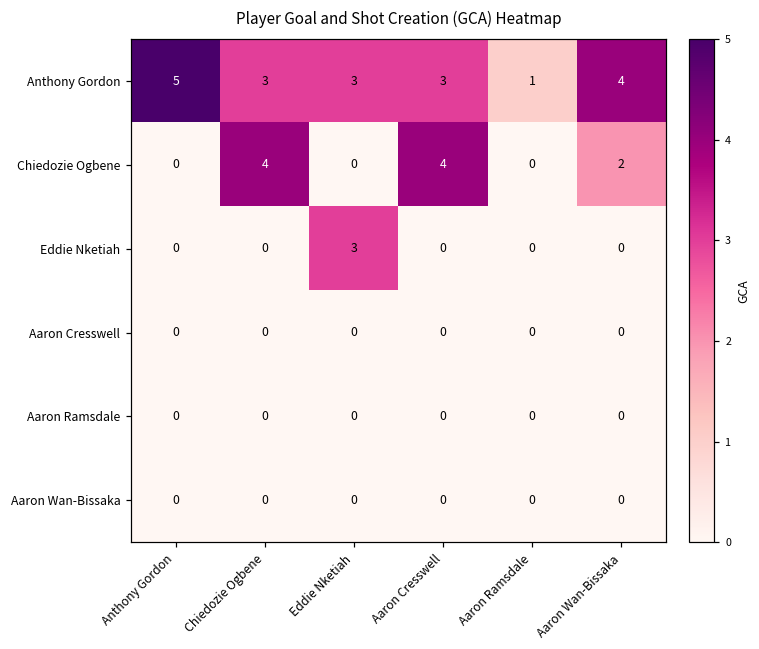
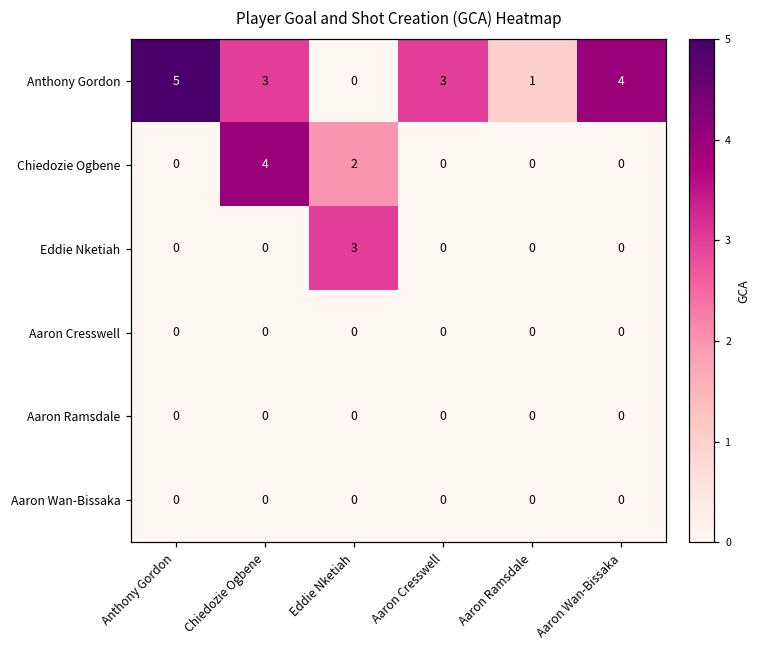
Anthony Gordon, Eddie Nketiah: 3 -> 0
Chiedozie Ogbene, Eddie Nketiah: 0 -> 2
Chiedozie Ogbene, Aaron Cresswell: 4 -> 0
Chiedozie Ogbene, Aaron Wan-Bissaka: 2 -> 0
